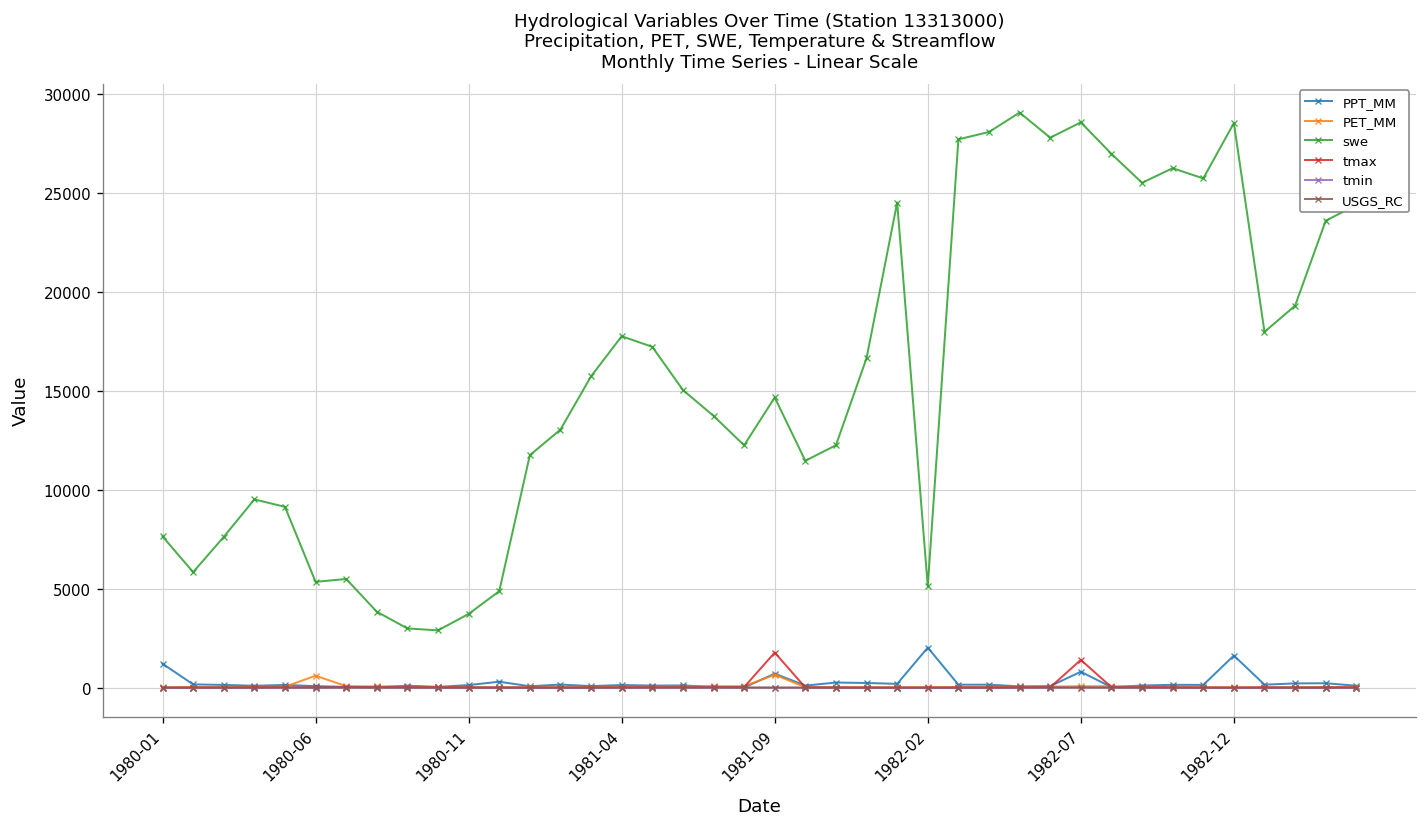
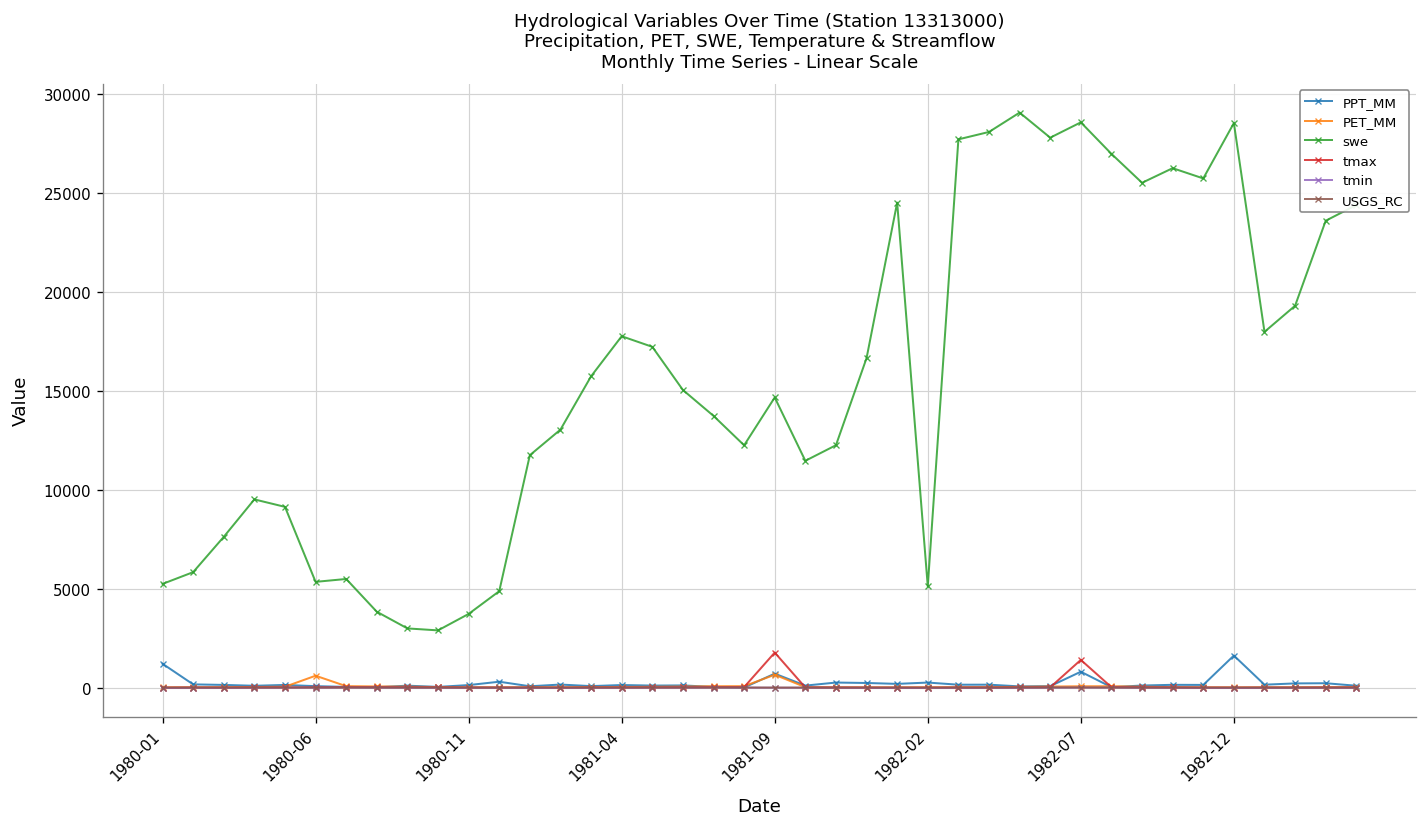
swe, 1980-01: 7600 -> 5200
PPT_MM, 1982-02: 2000 -> 300
